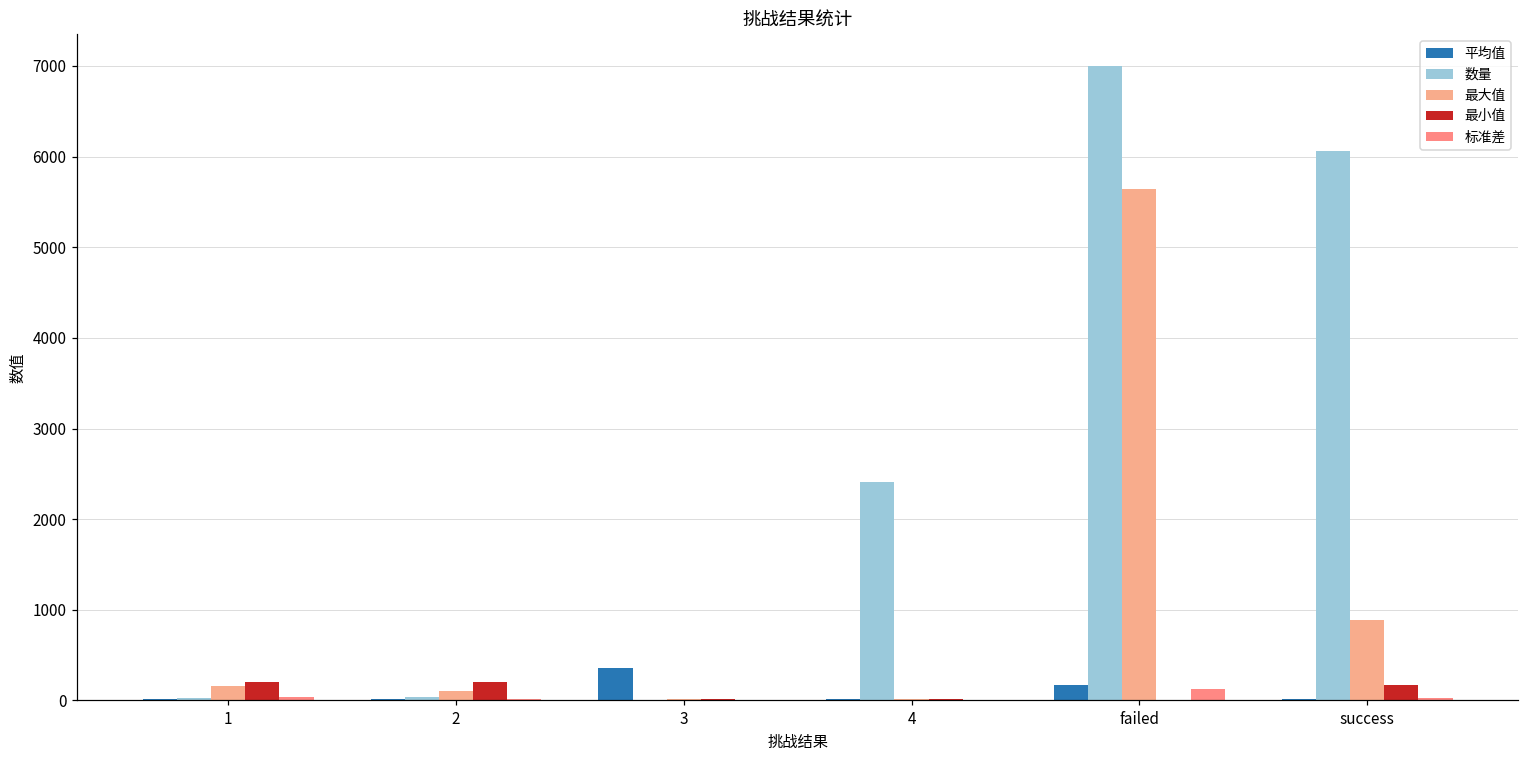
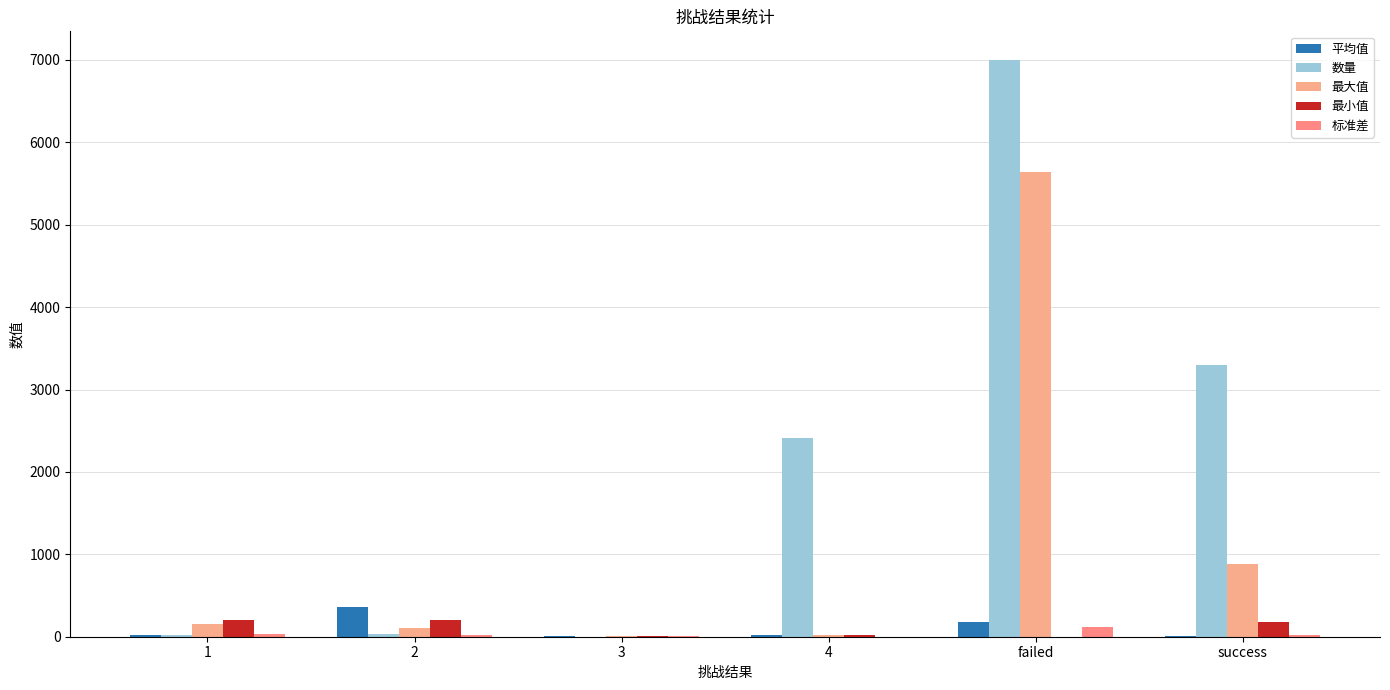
平均值, 2: 0 -> 400
平均值, 3: 400 -> 0
数量, success: 6100 -> 3300
